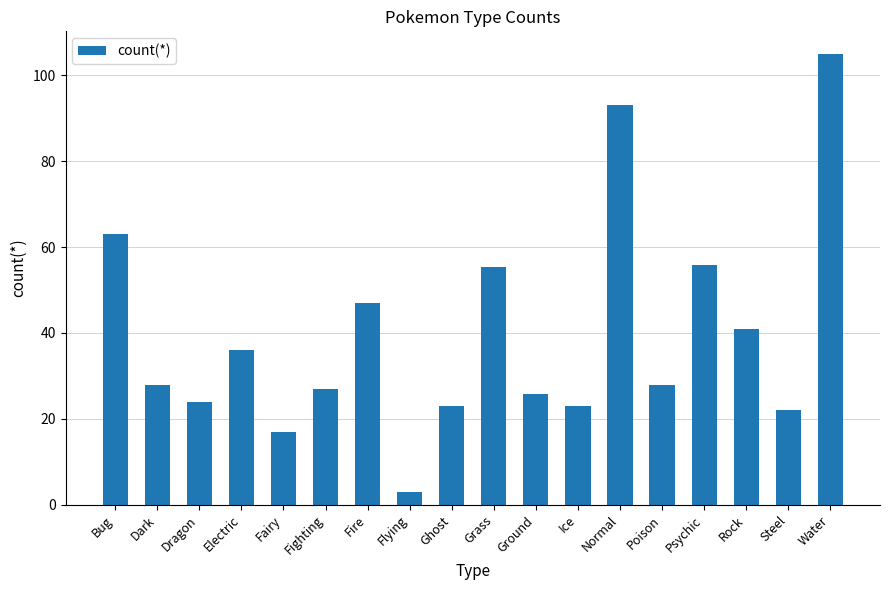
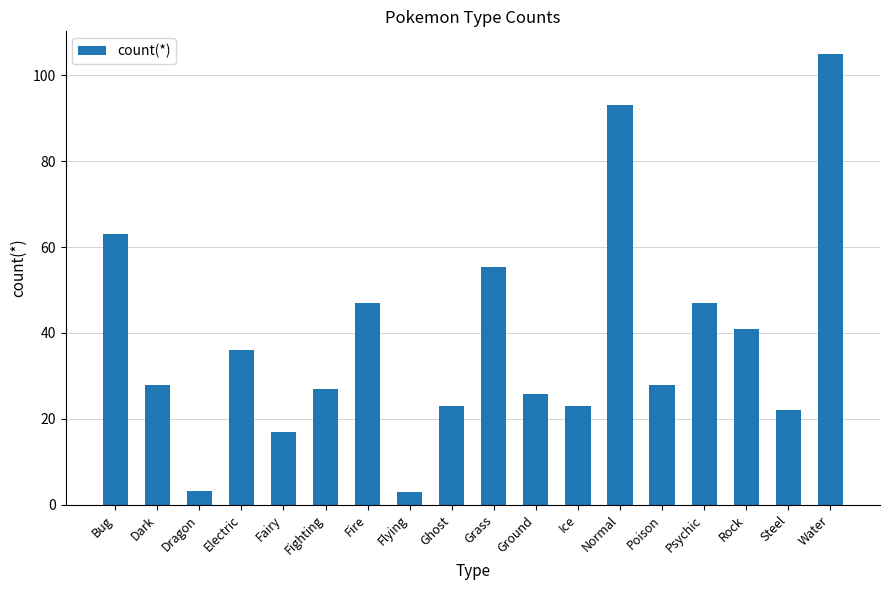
Dragon: 24 -> 3
Psychic: 56 -> 47
